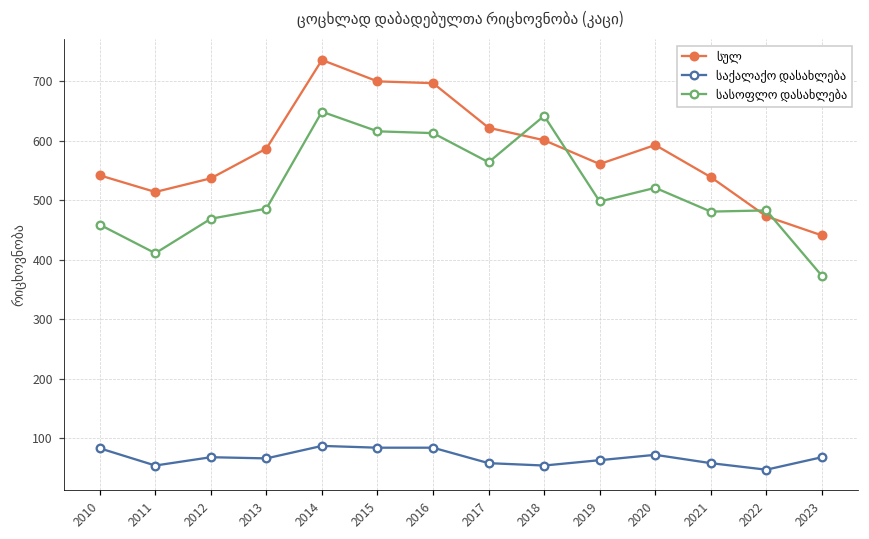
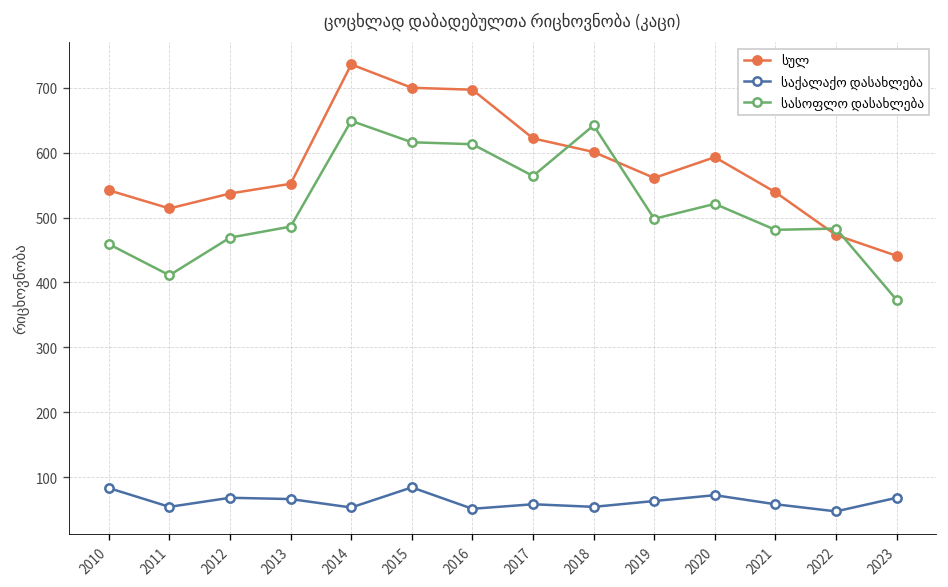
სულ, 2013: 590 -> 550
საქალაქო დასახლება, 2014: 90 -> 50
საქალაქო დასახლება, 2016: 80 -> 50
